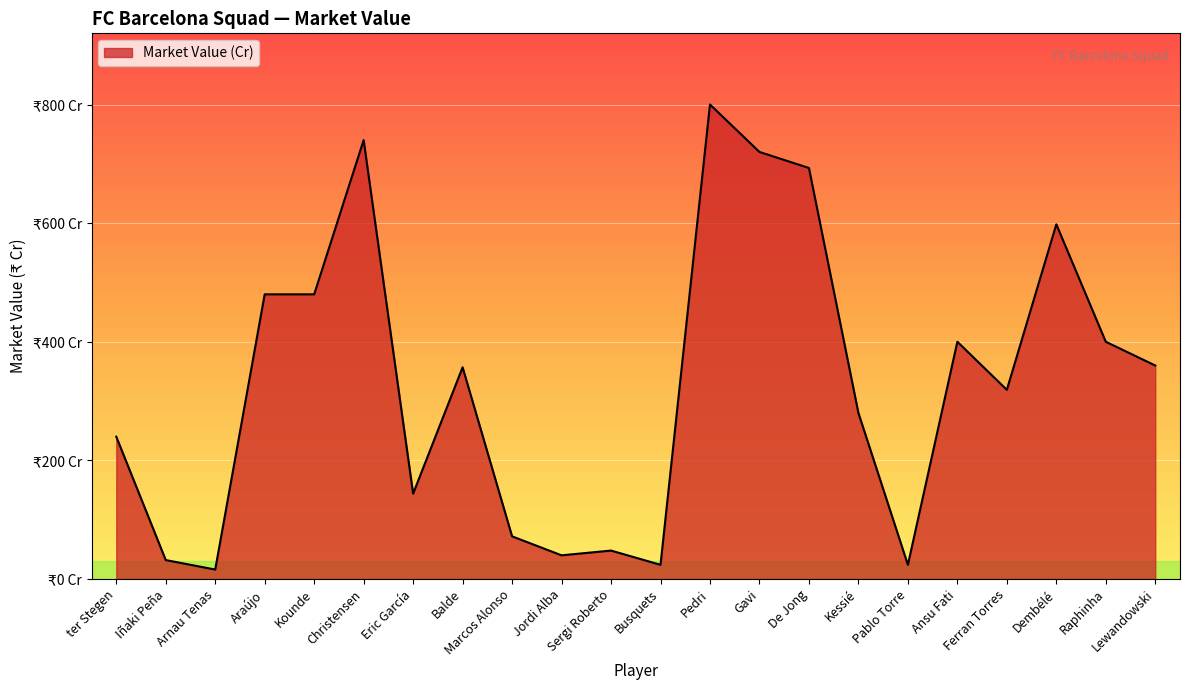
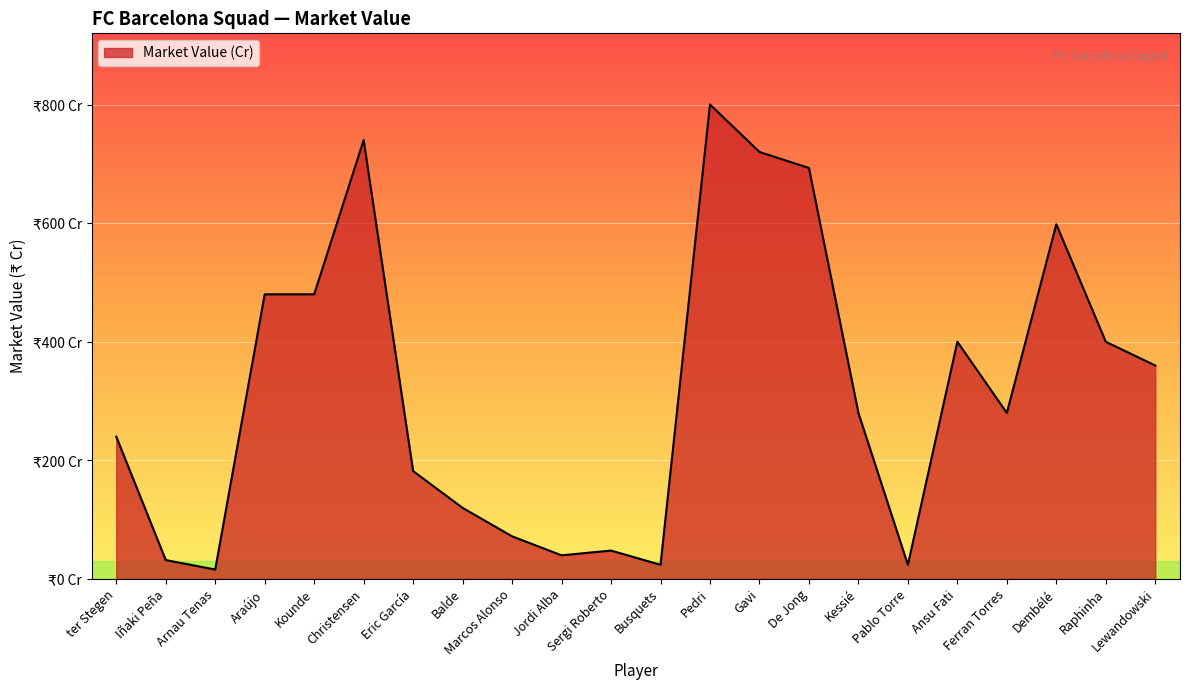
Eric García: ₹140 Cr -> ₹180 Cr
Balde: ₹360 Cr -> ₹120 Cr
Ferran Torres: ₹320 Cr -> ₹280 Cr
